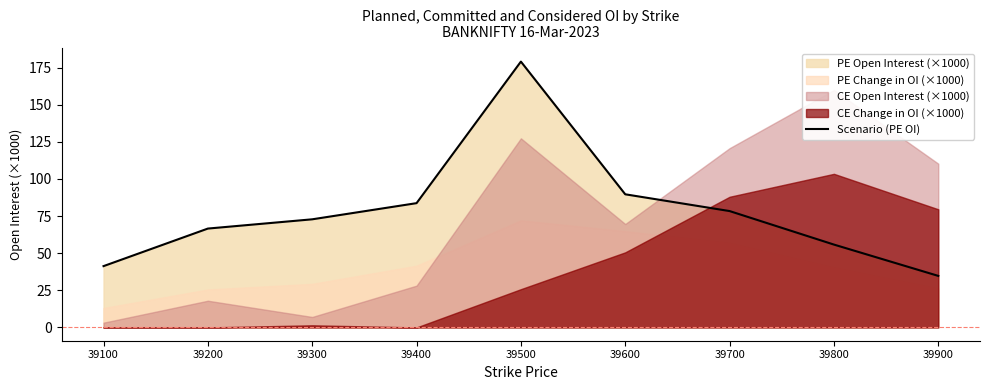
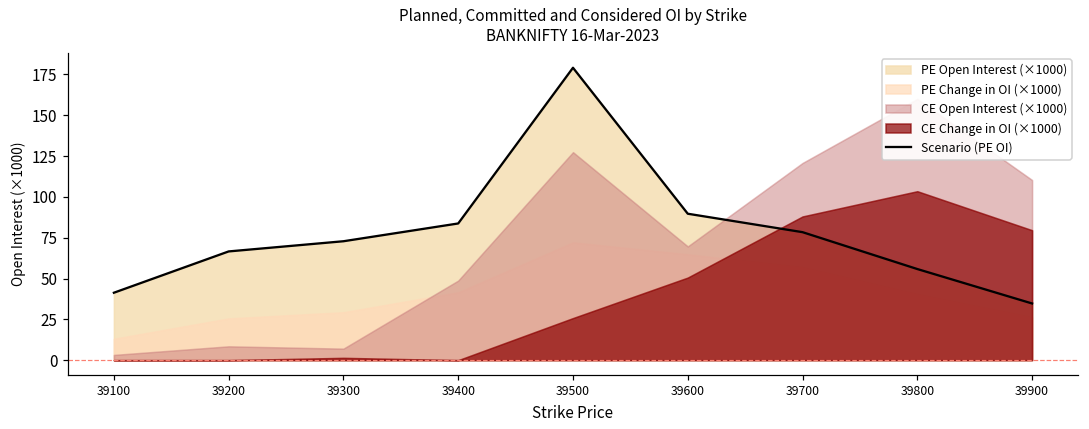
CE Open Interest (×1000), 39200: 18 -> 8
CE Open Interest (×1000), 39400: 28 -> 49
